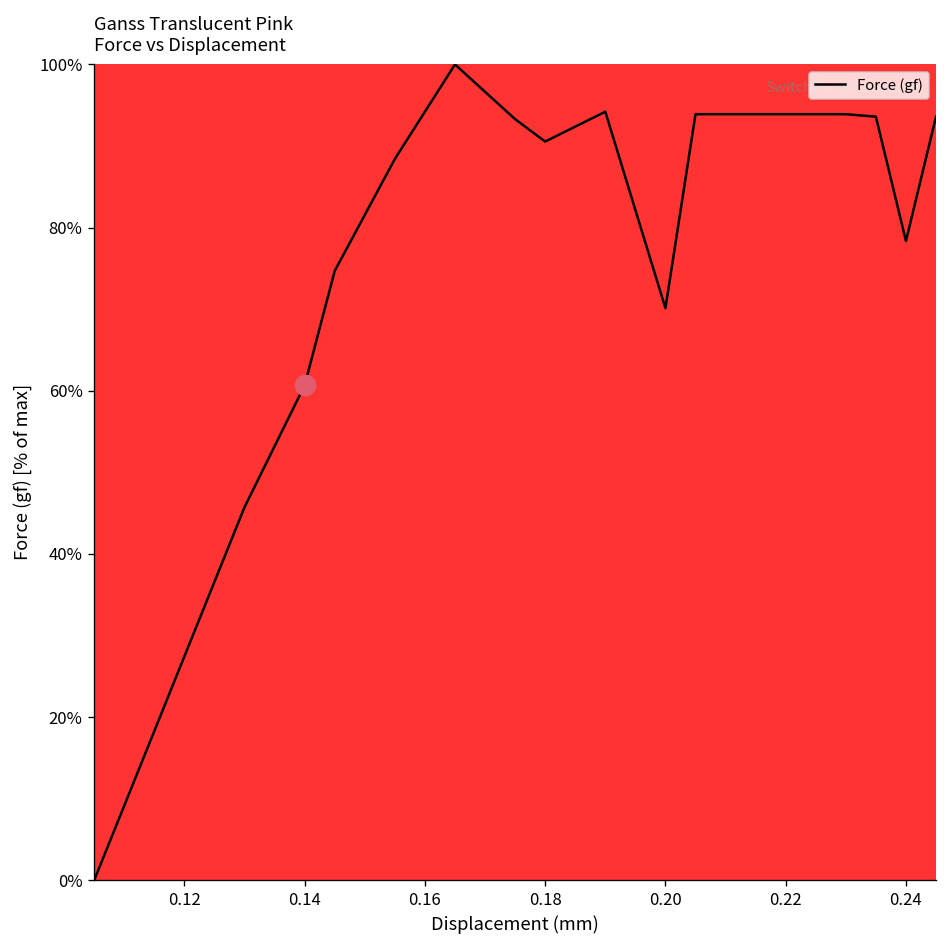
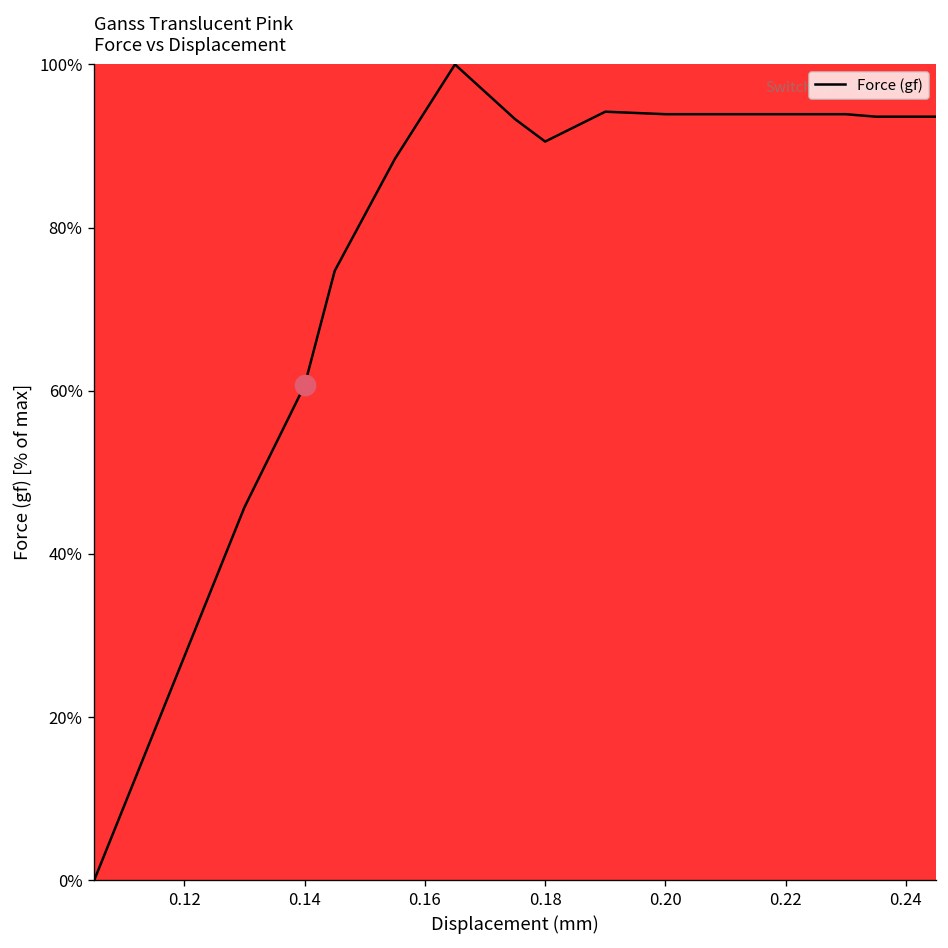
Force (gf), 0.20: 70% -> 94%
Force (gf), 0.24: 78% -> 94%
